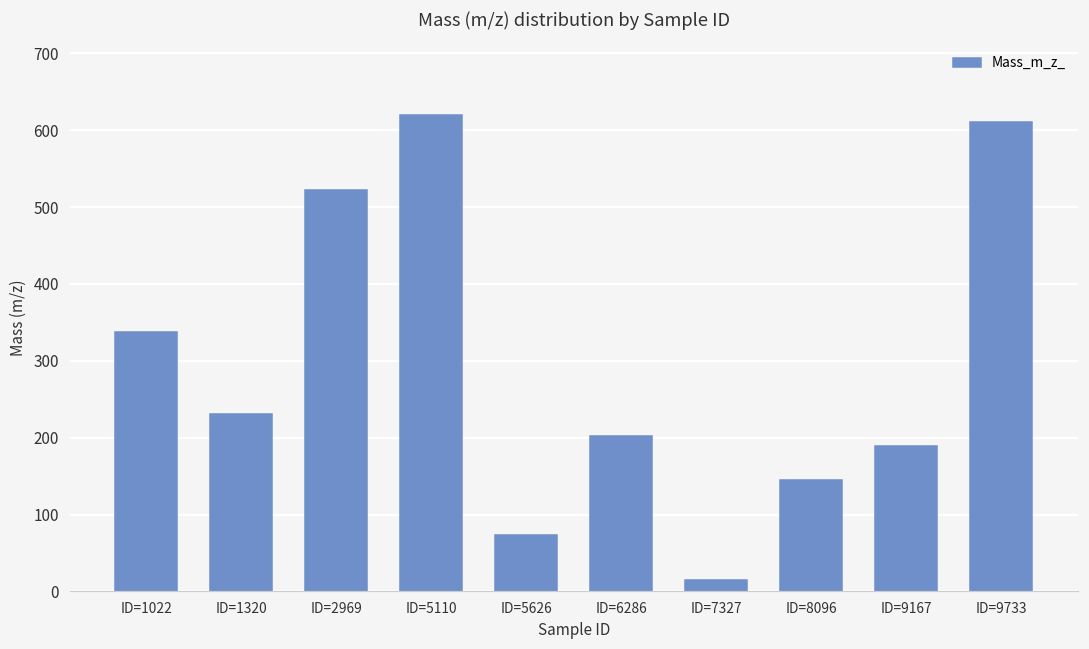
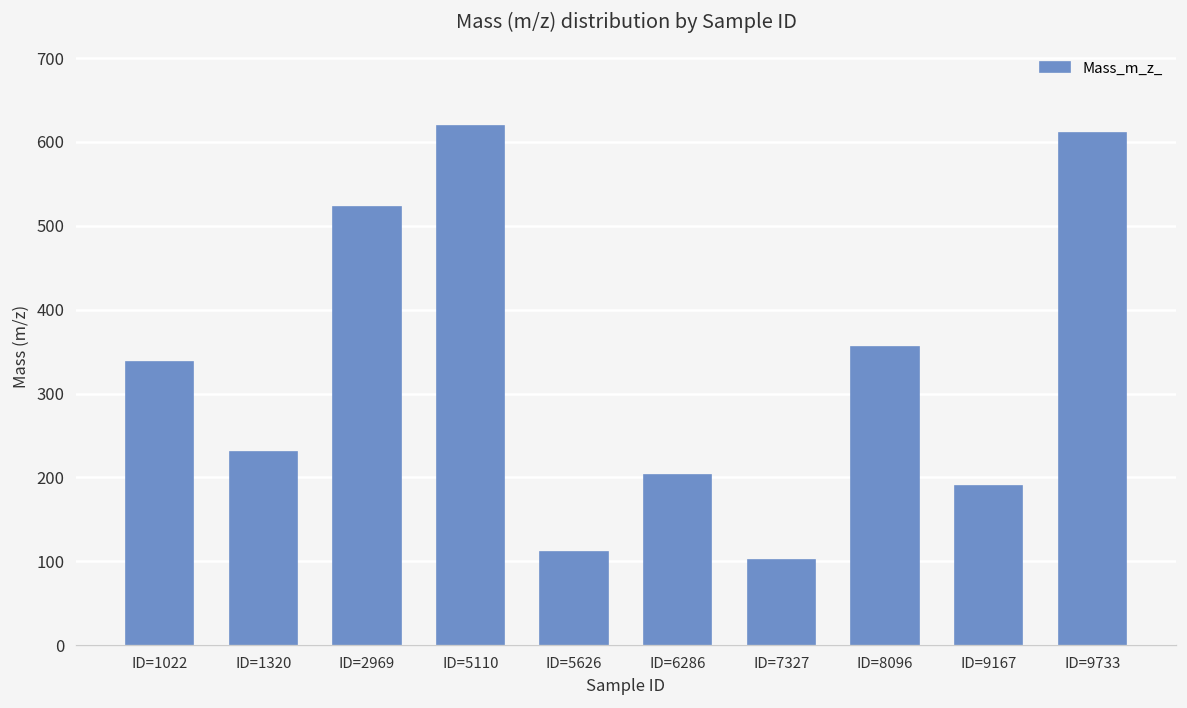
ID=5626: 70 -> 110
ID=7327: 10 -> 100
ID=8096: 150 -> 360
